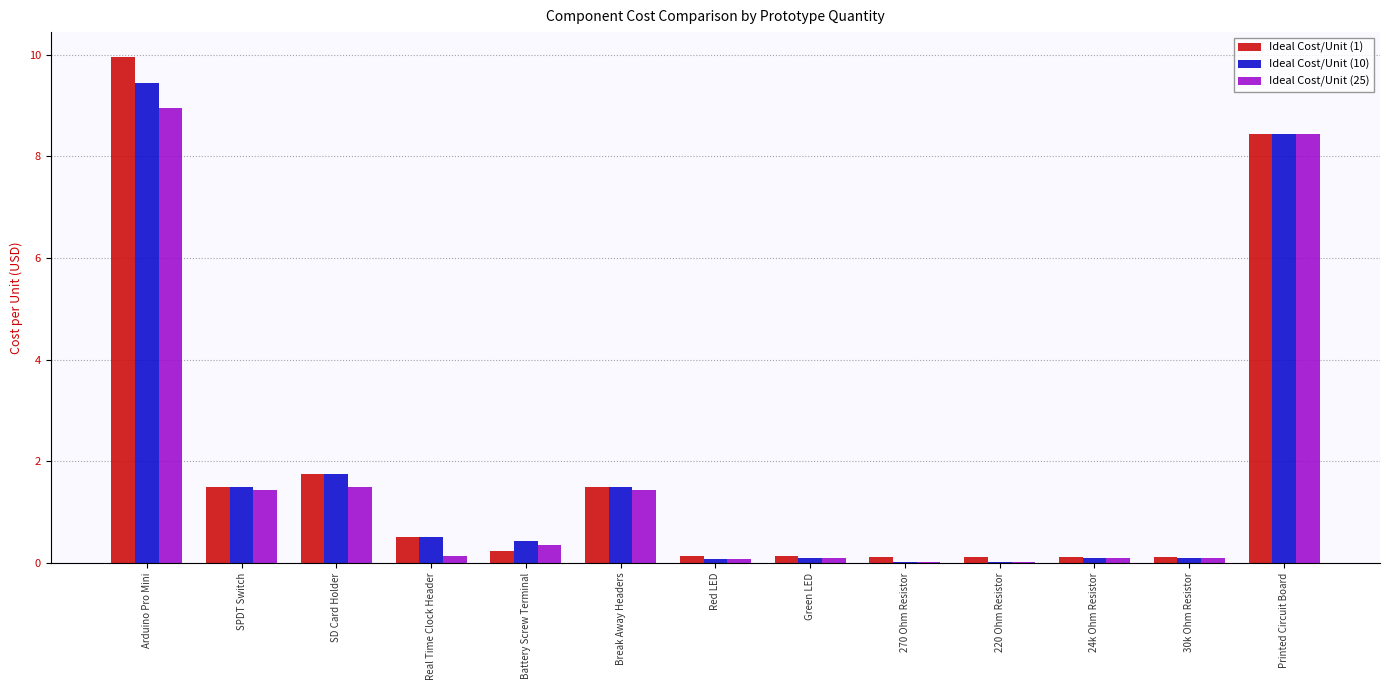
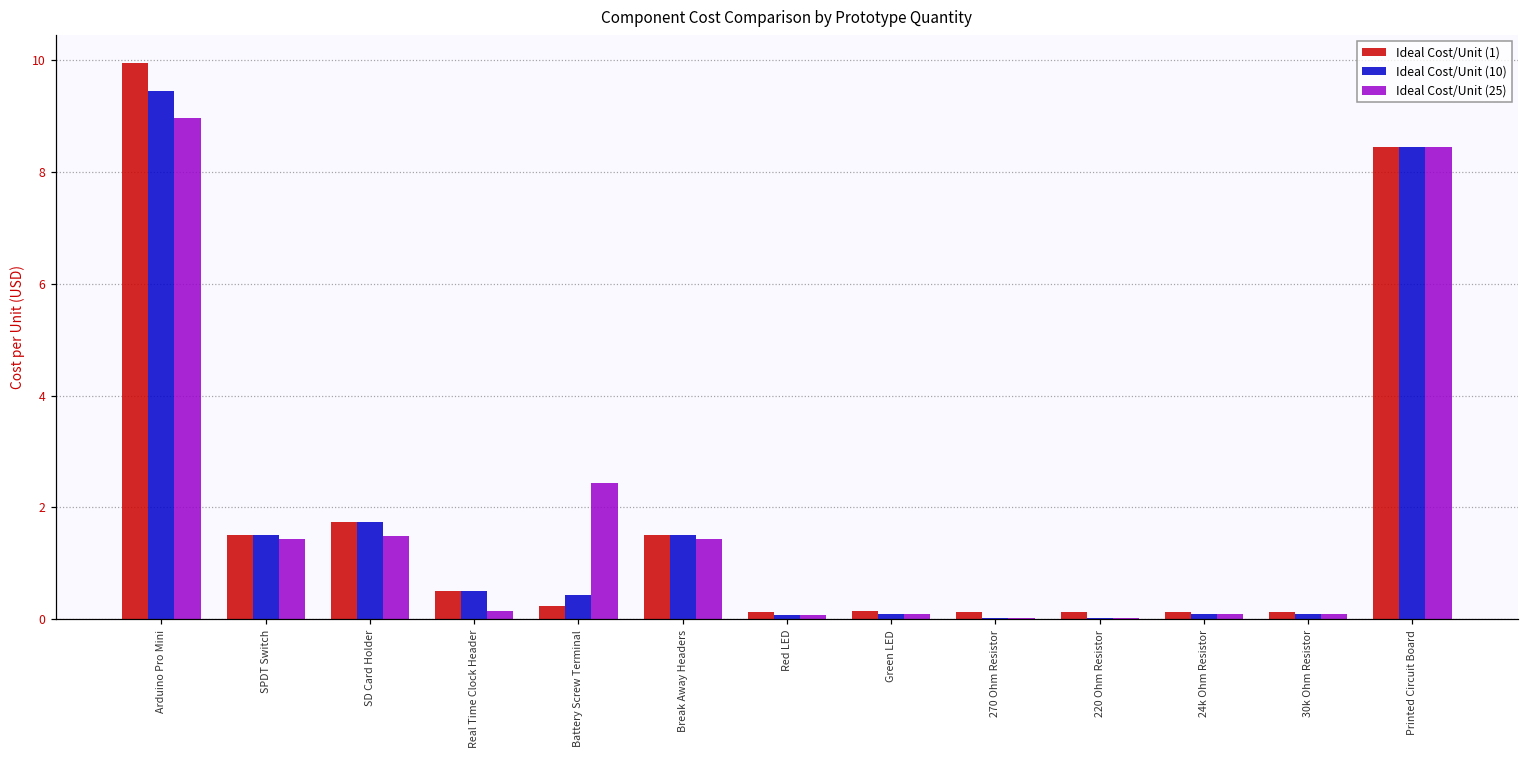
Ideal Cost/Unit (25), Battery Screw Terminal: 0.4 -> 2.4
